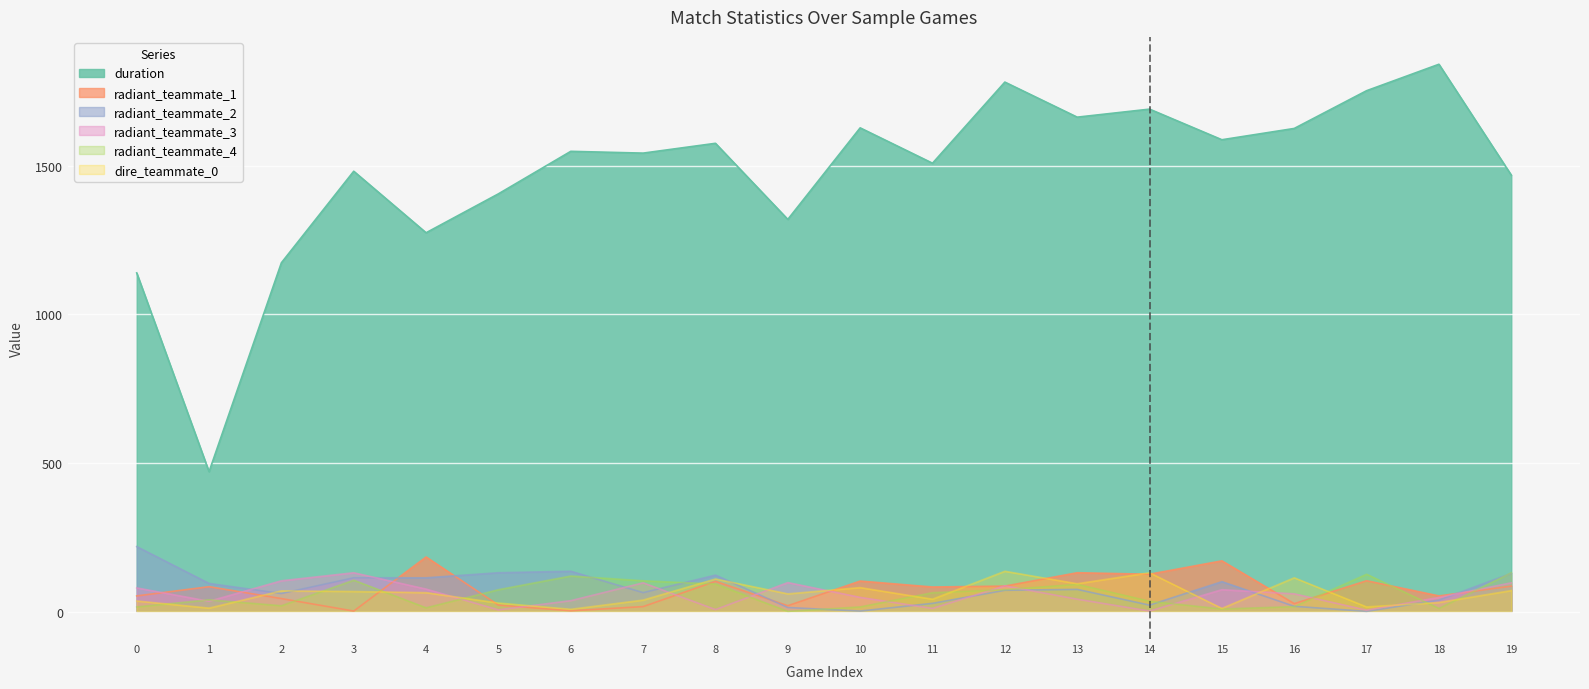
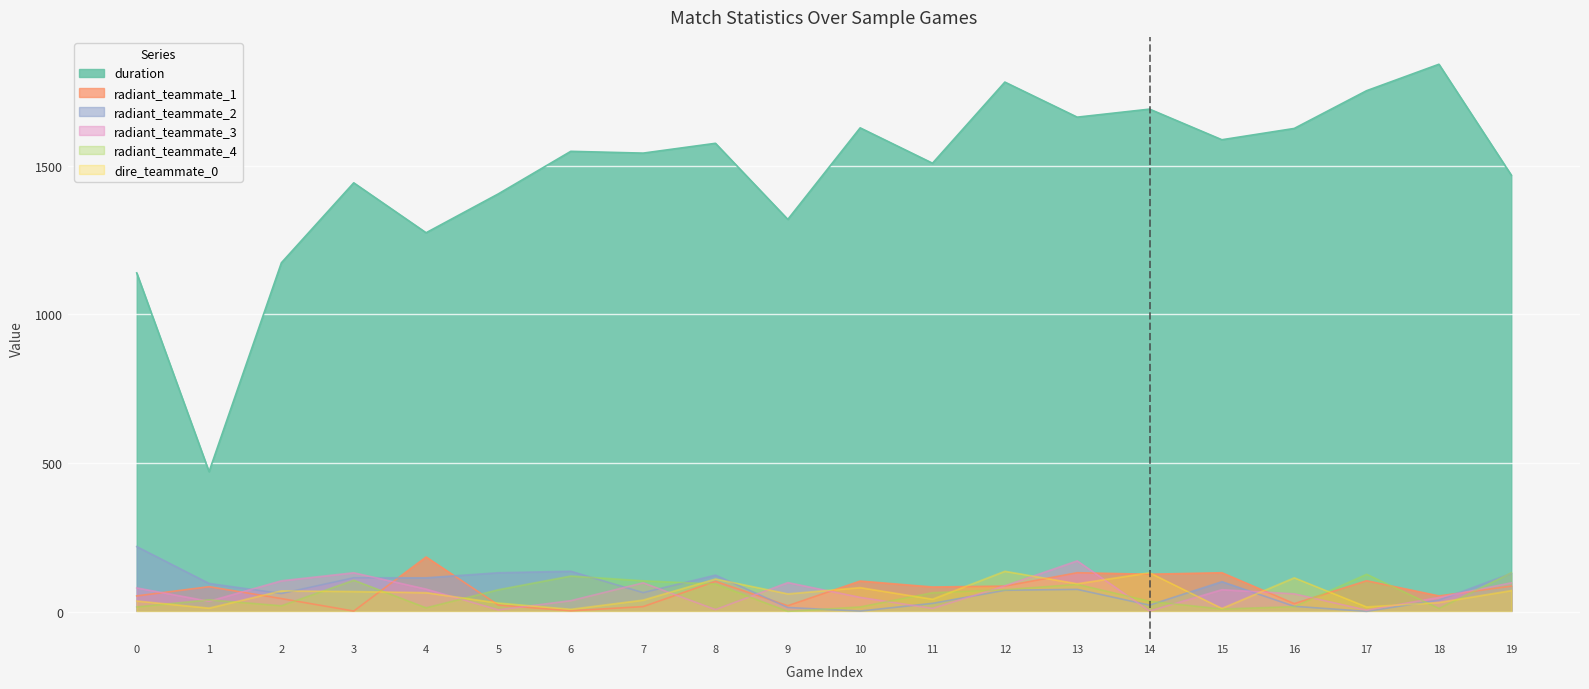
duration, 3: 1480 -> 1440
radiant_teammate_3, 13: 40 -> 170
radiant_teammate_1, 15: 170 -> 130
